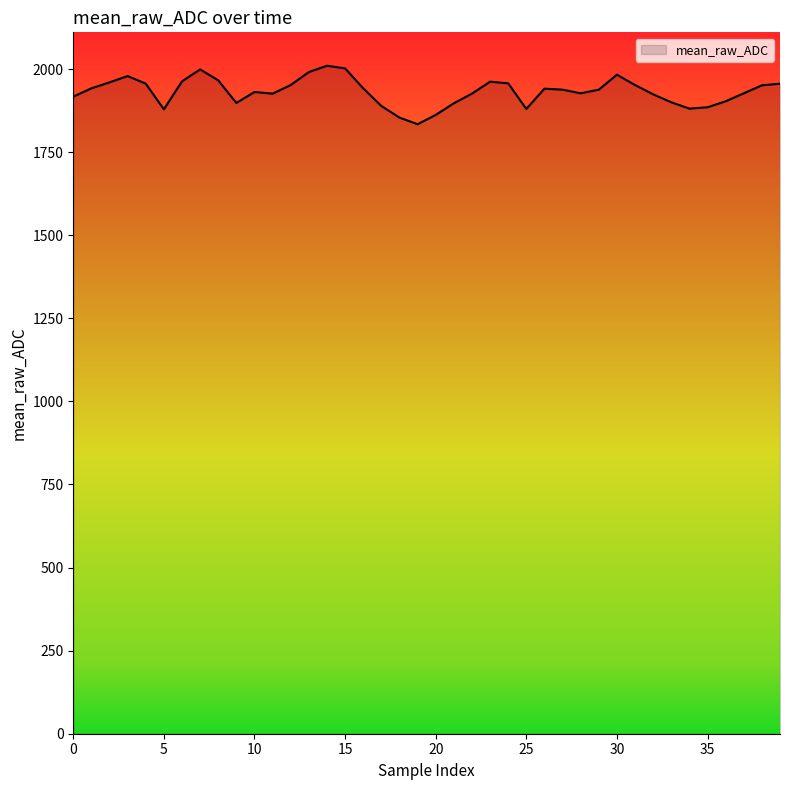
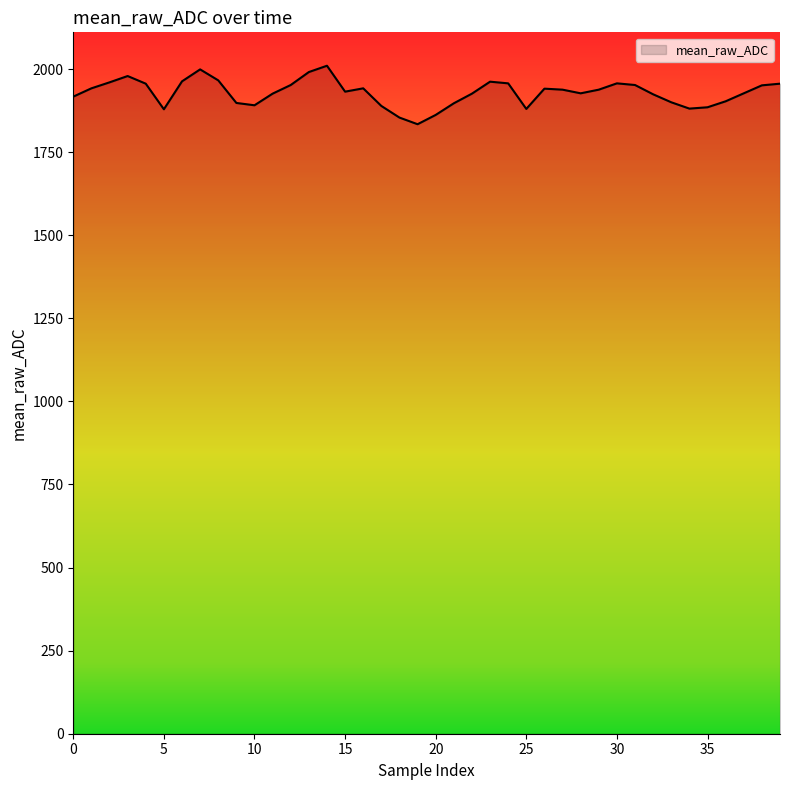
10: 1930 -> 1890
15: 2000 -> 1930
30: 1980 -> 1960
